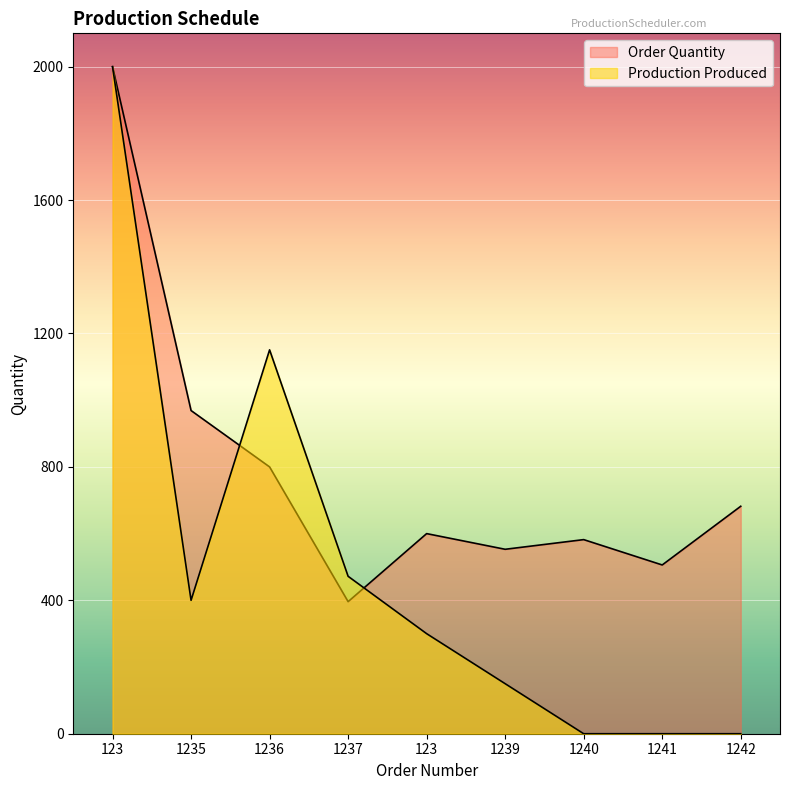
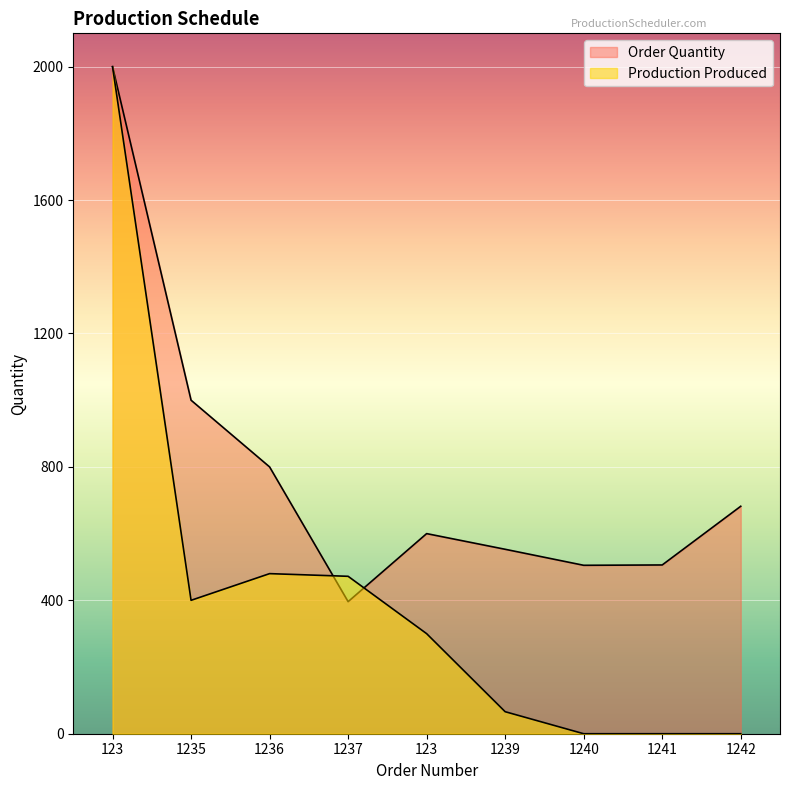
Order Quantity, 1235: 970 -> 1000
Production Produced, 1236: 1150 -> 480
Production Produced, 1239: 150 -> 70
Order Quantity, 1240: 580 -> 510
